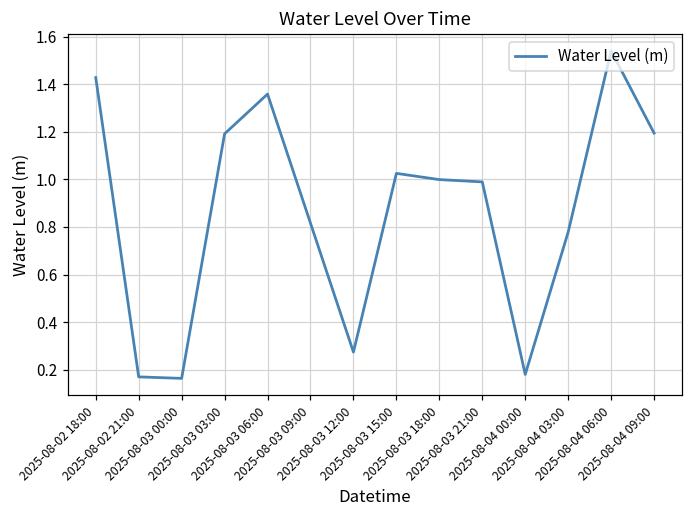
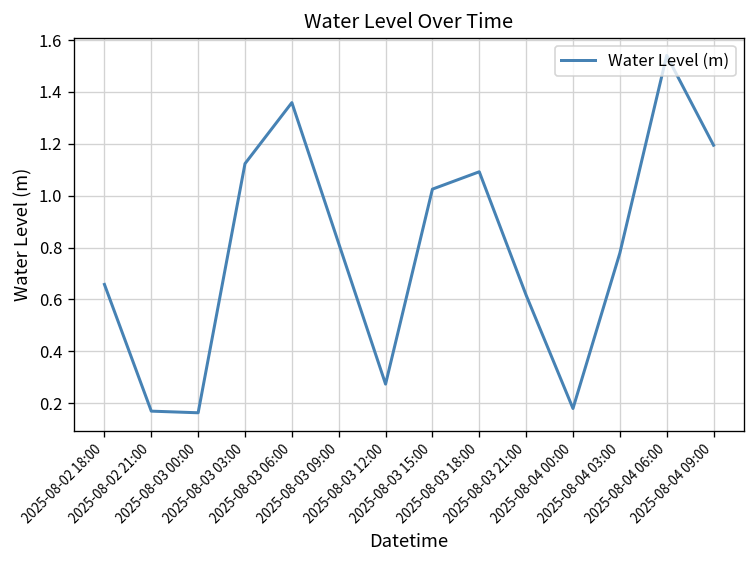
2025-08-02 18:00: 1.43 -> 0.66
2025-08-03 03:00: 1.19 -> 1.12
2025-08-03 18:00: 1.00 -> 1.09
2025-08-03 21:00: 0.99 -> 0.62
